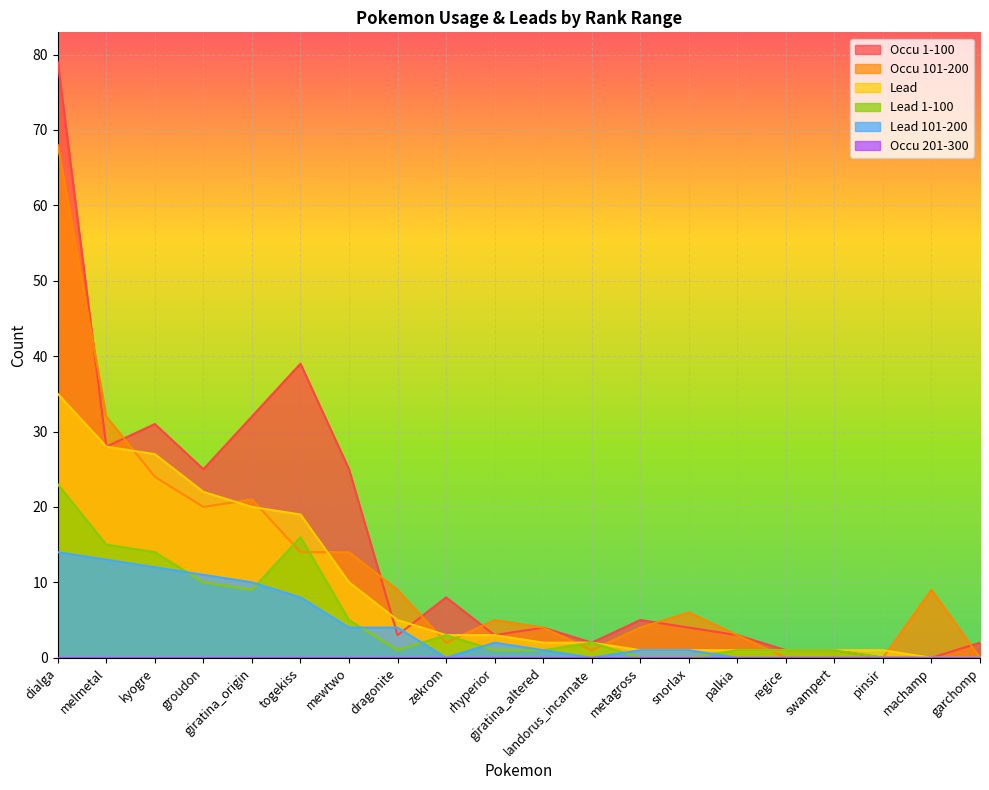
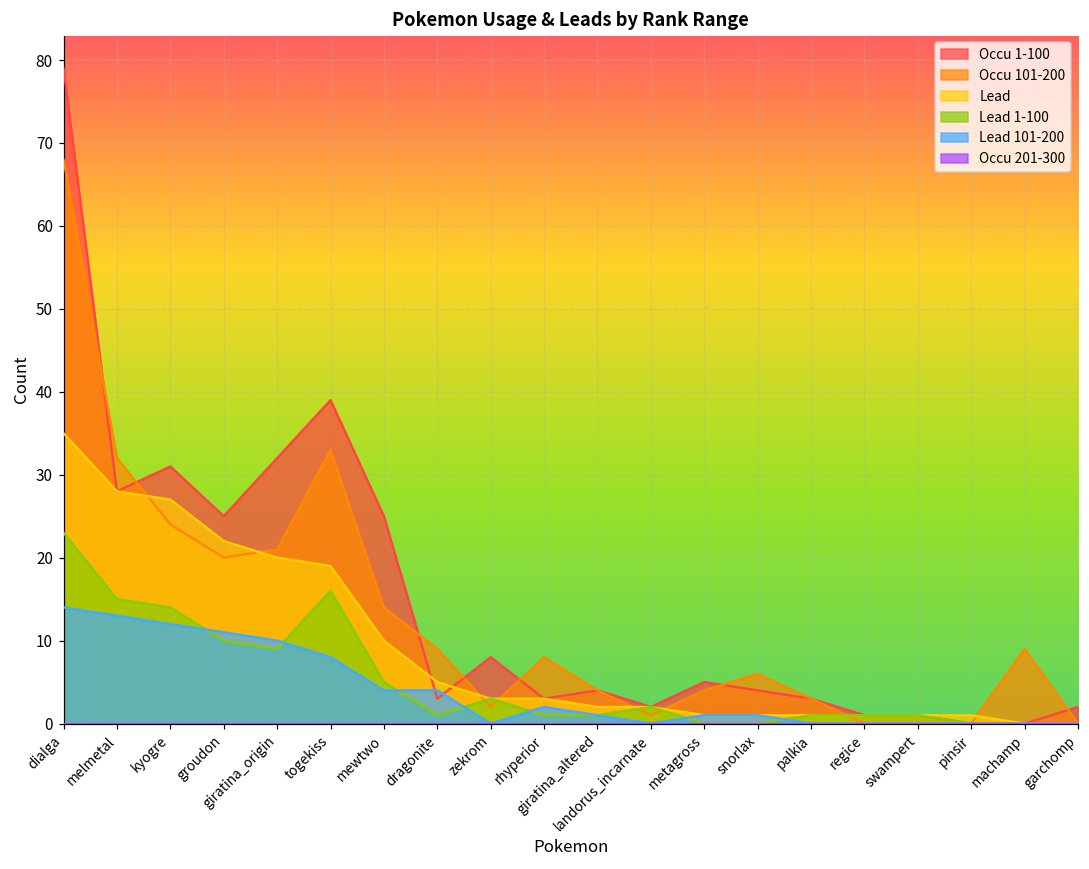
Occu 101-200, togekiss: 14 -> 33
Occu 101-200, rhyperior: 5 -> 8
